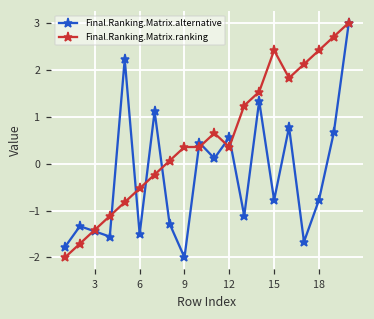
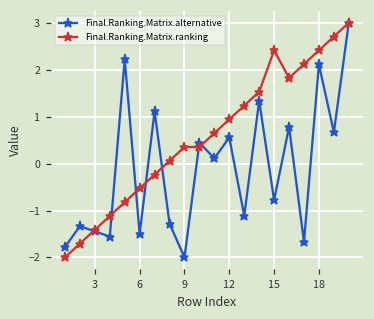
Final.Ranking.Matrix.ranking, 12: 0.4 -> 0.9
Final.Ranking.Matrix.alternative, 18: -0.8 -> 2.1
